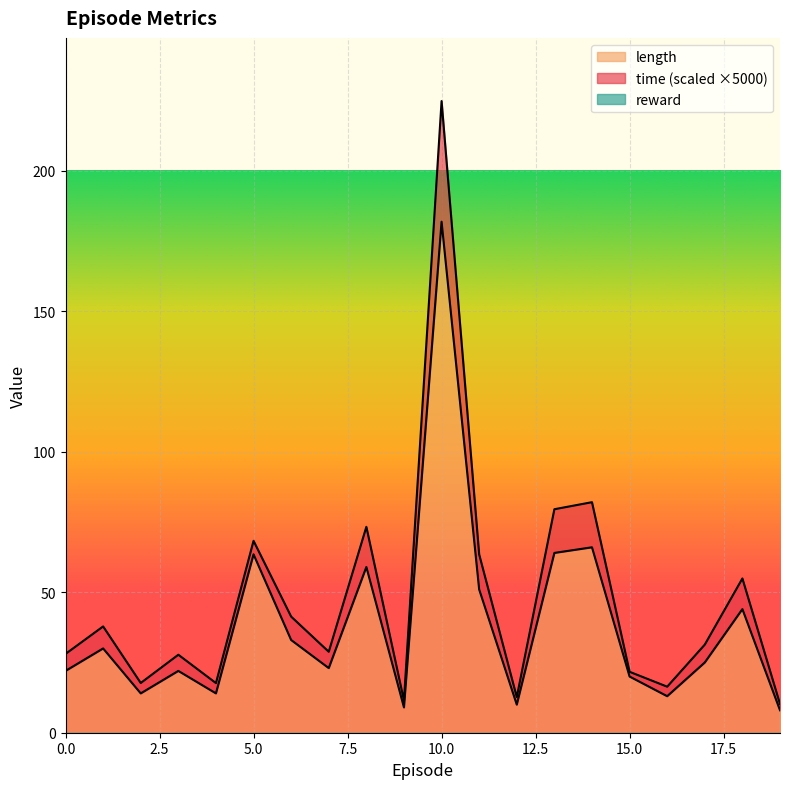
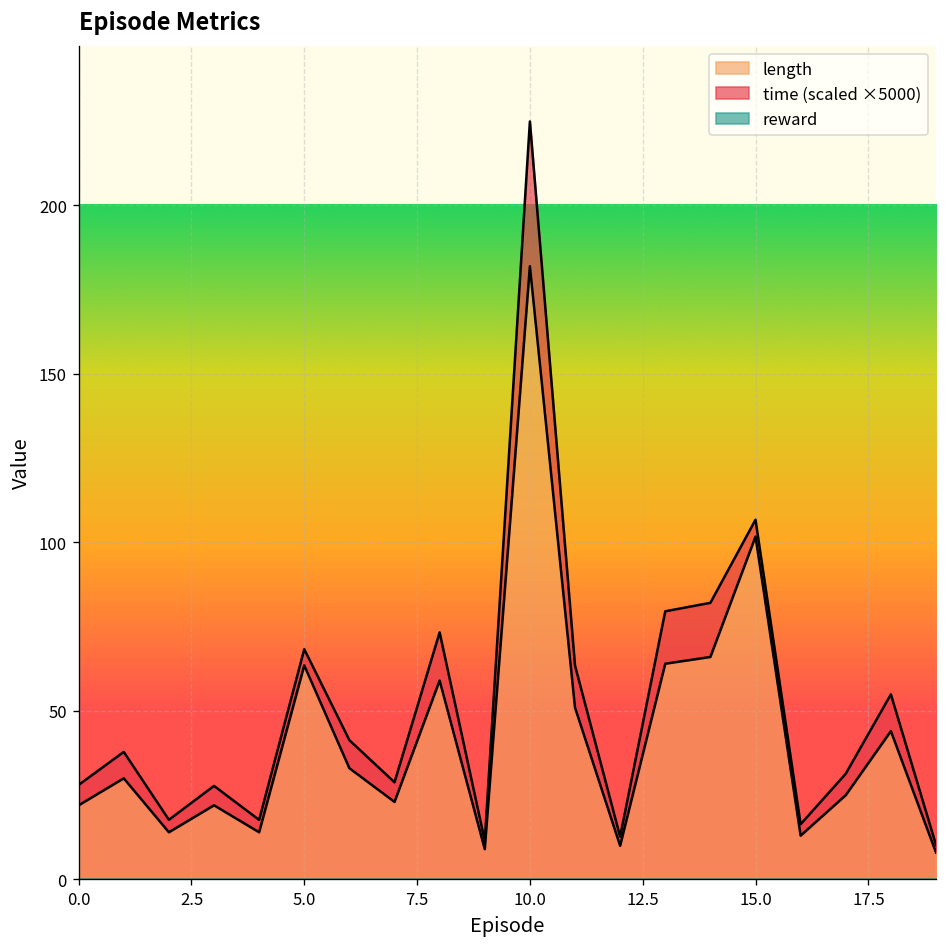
length, 15.0: 20 -> 102
time (scaled ×5000), 15.0: 2 -> 5
